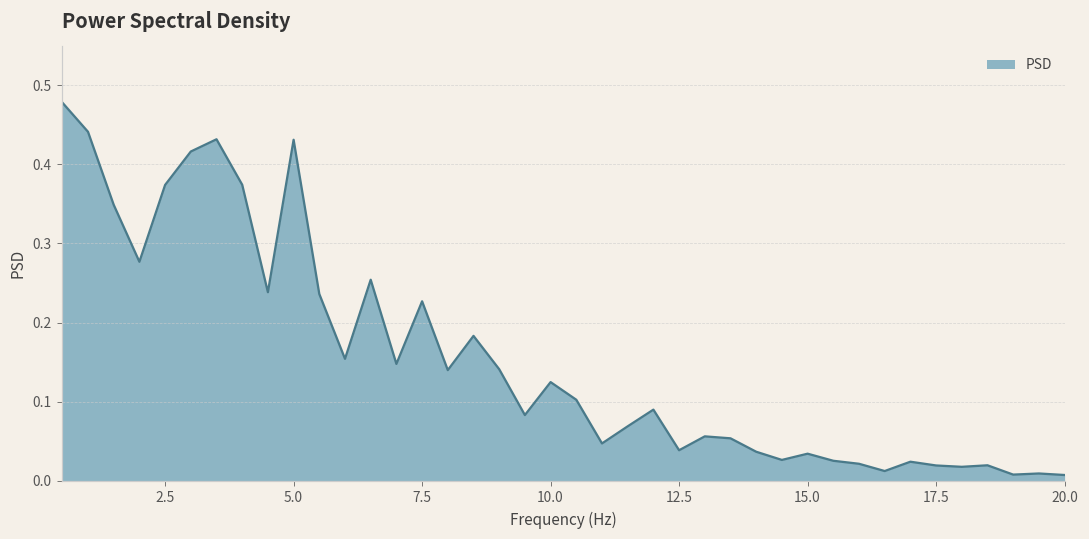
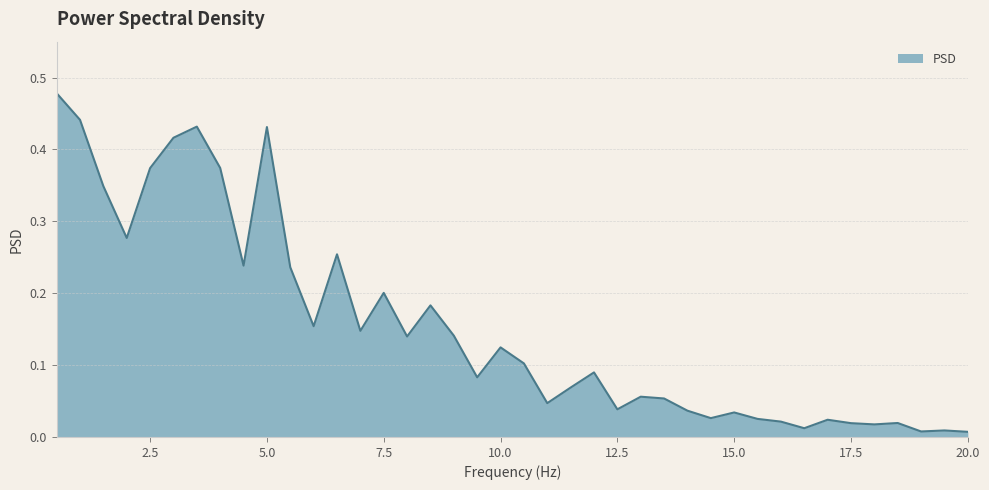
7.5: 0.23 -> 0.20
